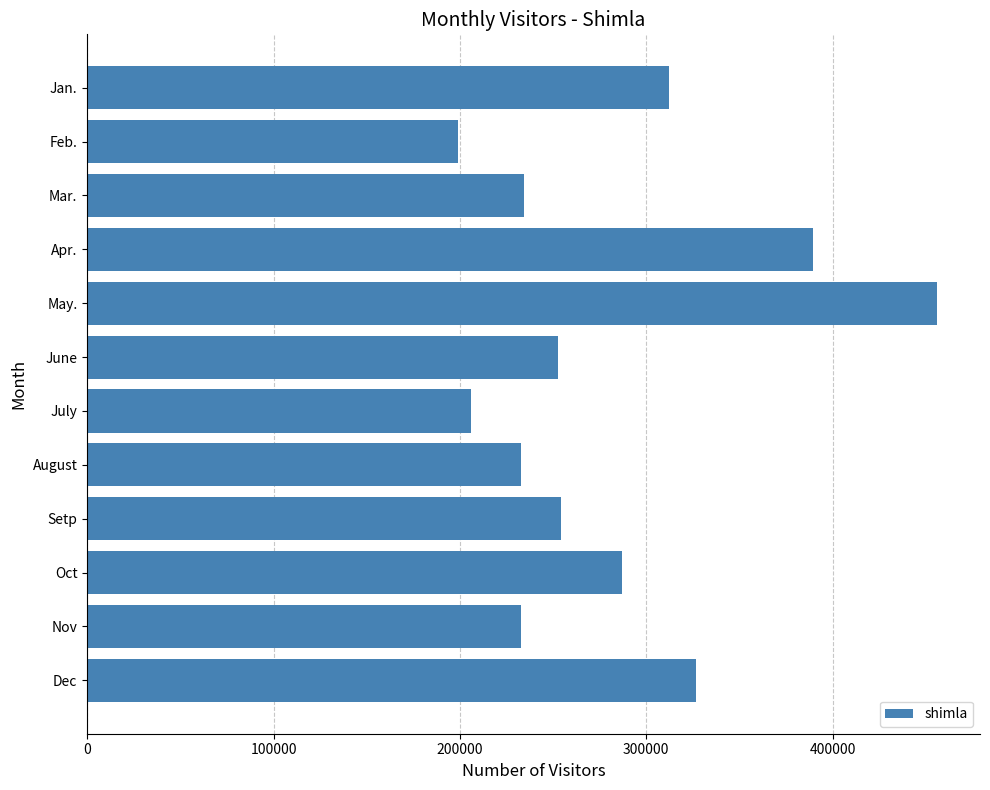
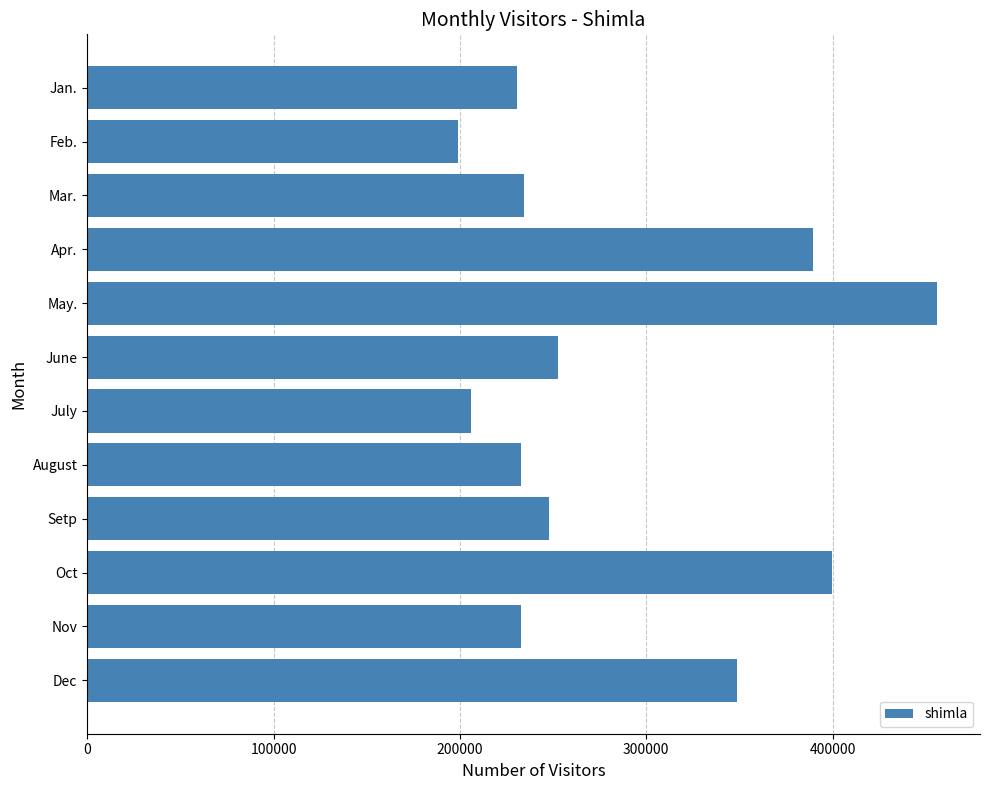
Jan.: 312000 -> 230000
Setp: 254000 -> 248000
Oct: 287000 -> 400000
Dec: 327000 -> 348000
